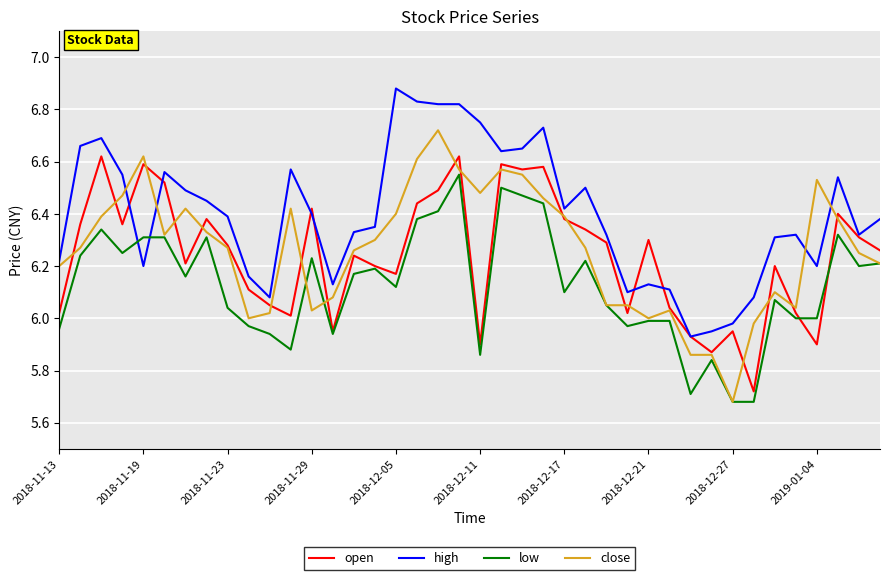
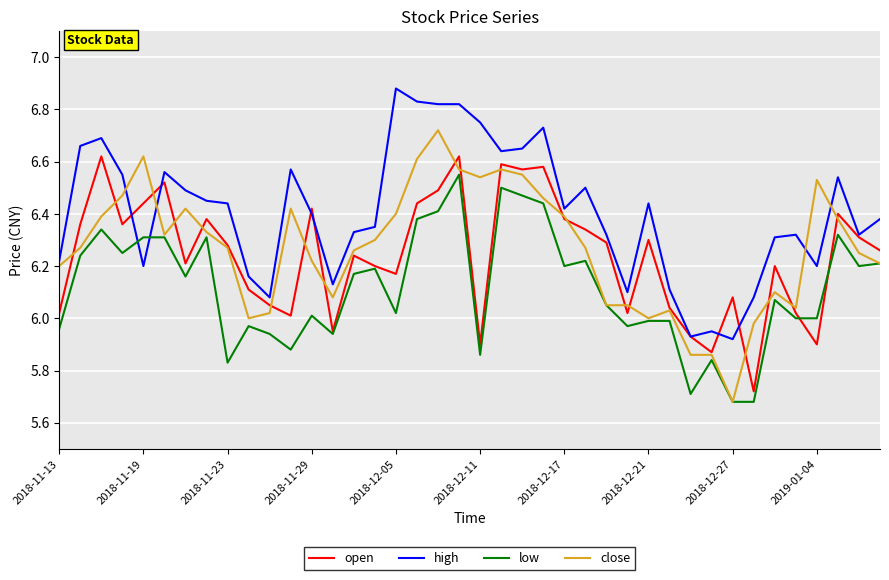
open, 2018-11-19: 6.59 -> 6.44
high, 2018-11-23: 6.39 -> 6.44
low, 2018-11-23: 6.04 -> 5.83
low, 2018-11-29: 6.23 -> 6.01
close, 2018-11-29: 6.03 -> 6.22
low, 2018-12-05: 6.12 -> 6.02
close, 2018-12-11: 6.48 -> 6.54
low, 2018-12-17: 6.1 -> 6.2
high, 2018-12-21: 6.13 -> 6.44
open, 2018-12-27: 5.95 -> 6.08
high, 2018-12-27: 5.98 -> 5.92
